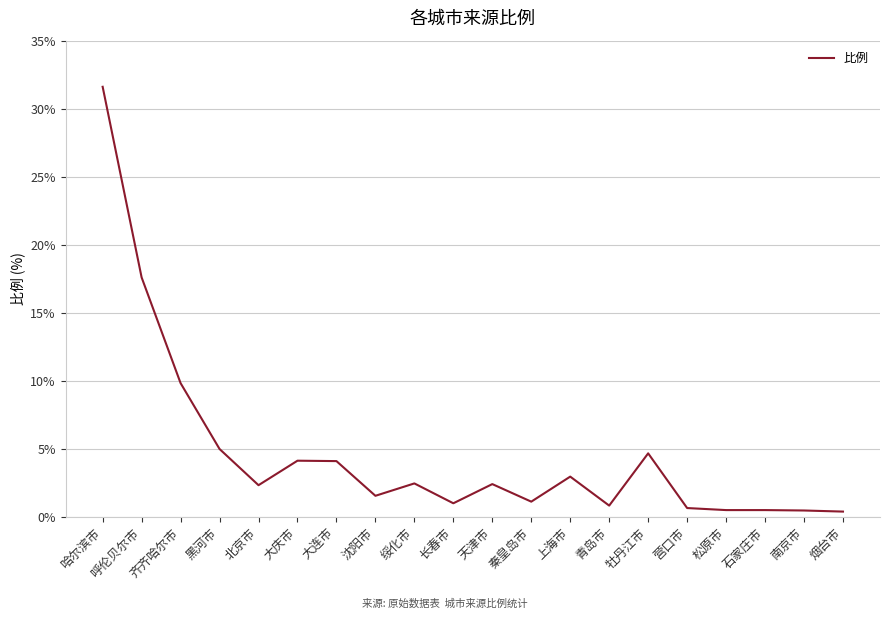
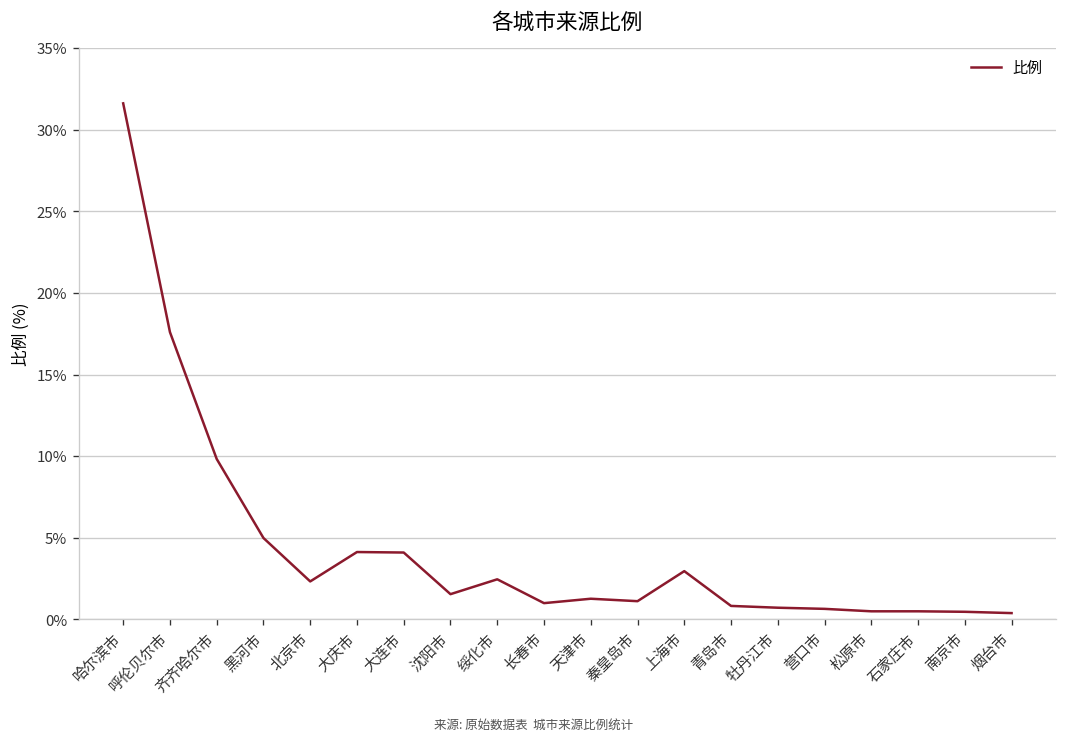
天津市: 2.4% -> 1.3%
牡丹江市: 4.7% -> 0.7%
